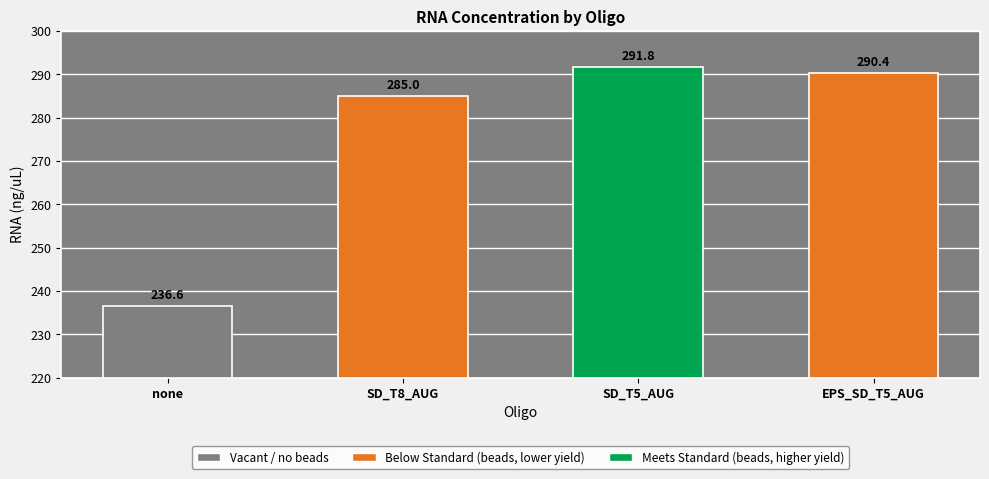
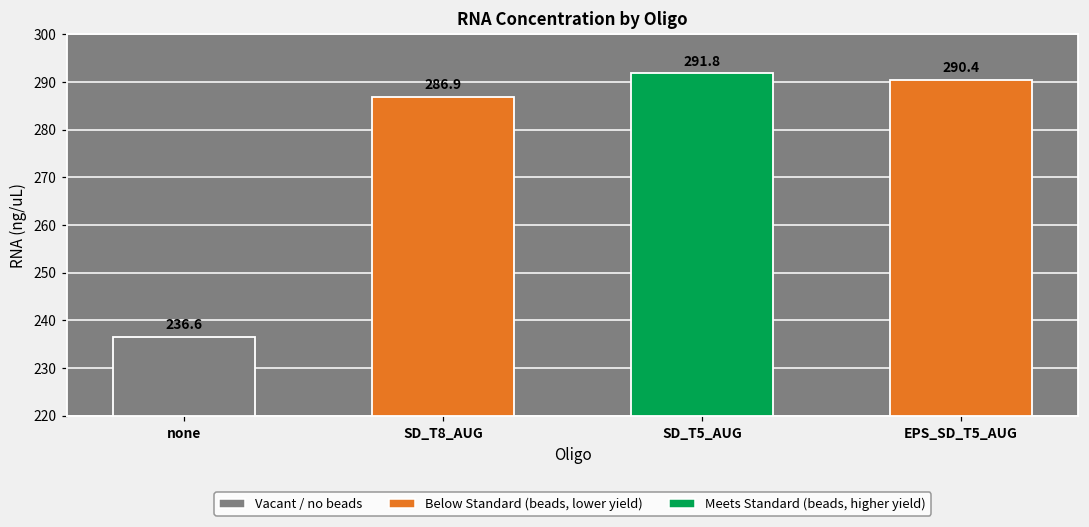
SD_T8_AUG: 285.0 -> 286.9
